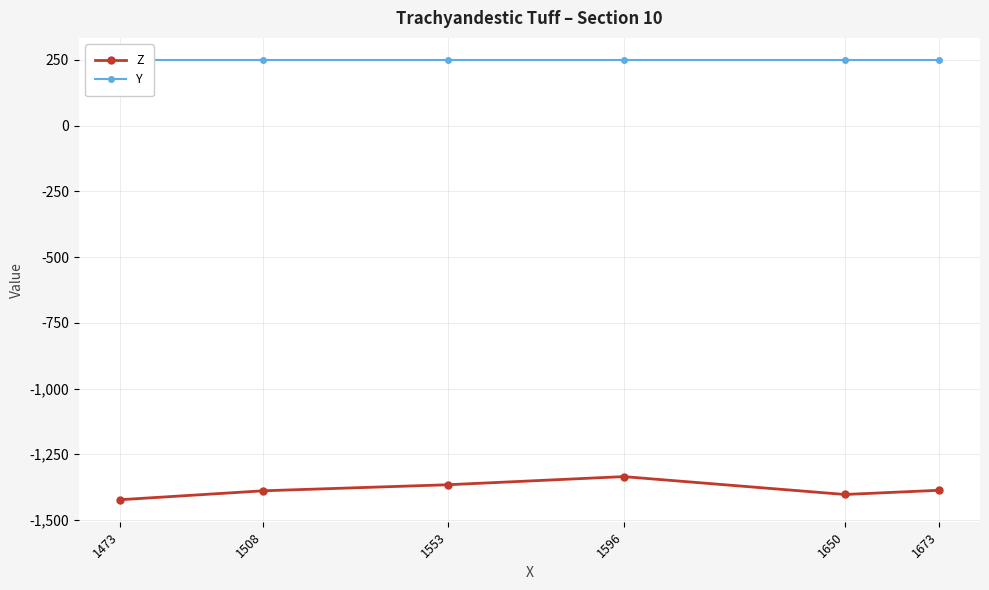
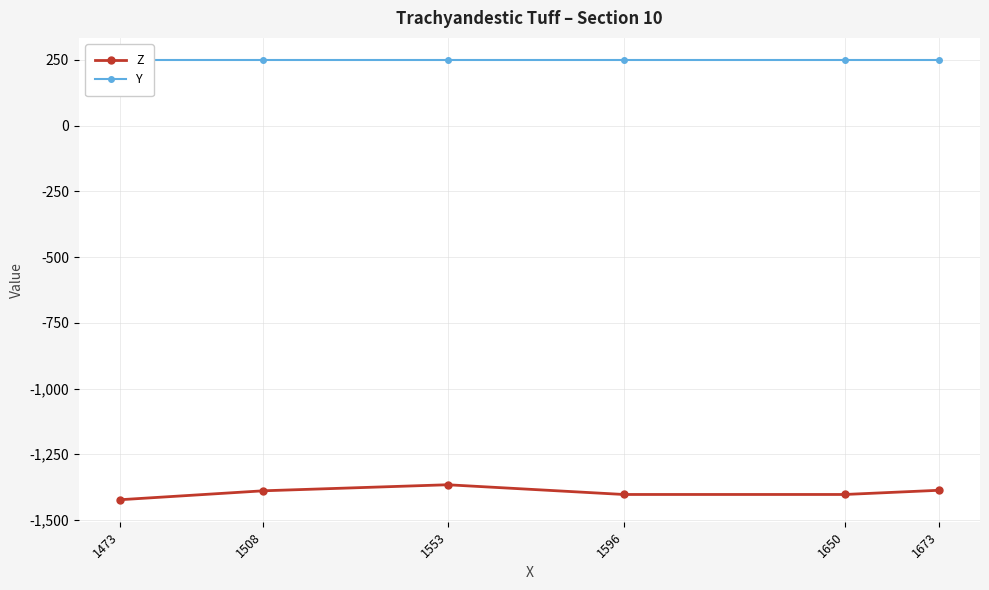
Z, 1596: -1,340 -> -1,400
